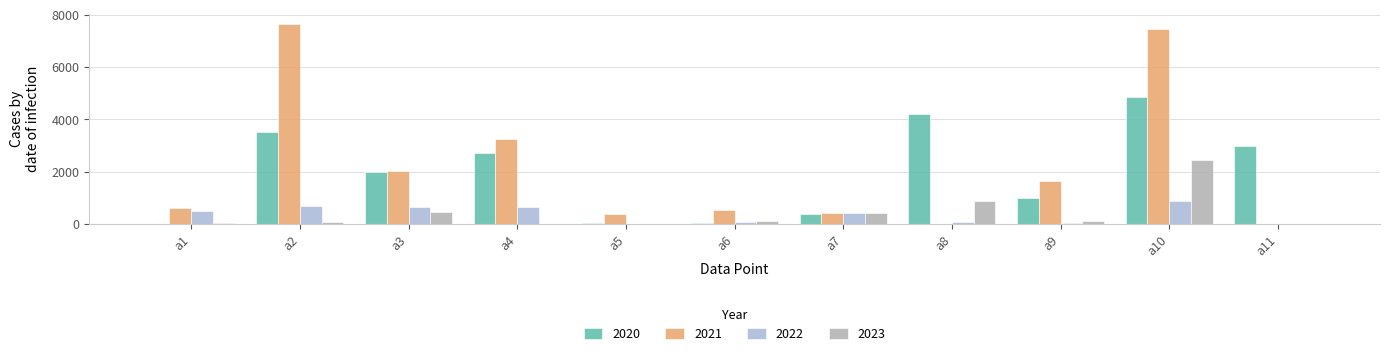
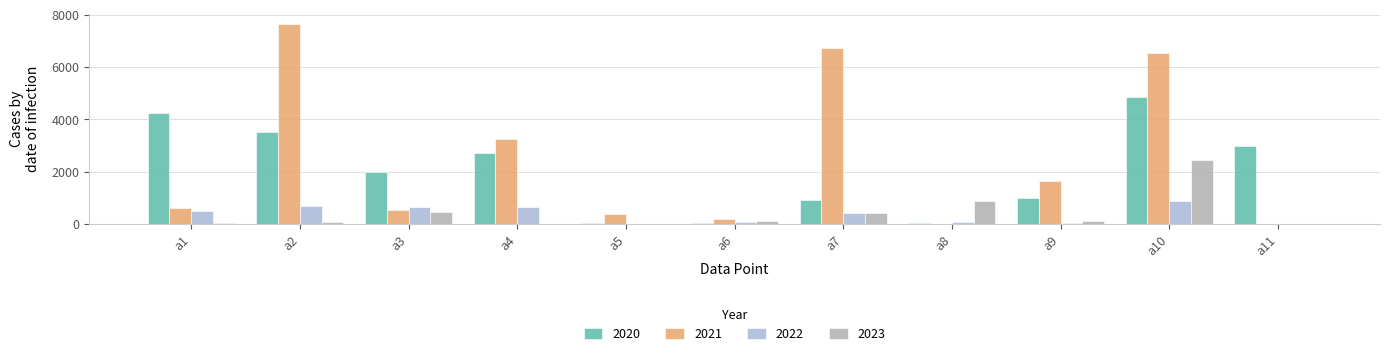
2020, a1: 0 -> 4300
2021, a3: 2000 -> 500
2021, a6: 500 -> 200
2020, a7: 400 -> 900
2021, a7: 400 -> 6700
2020, a8: 4200 -> 100
2021, a10: 7400 -> 6500
